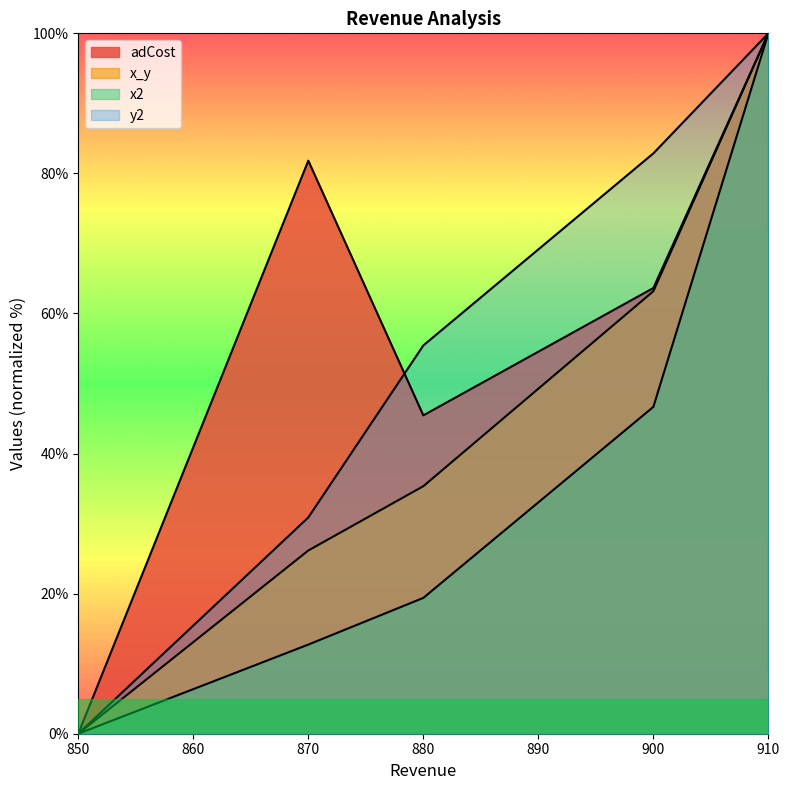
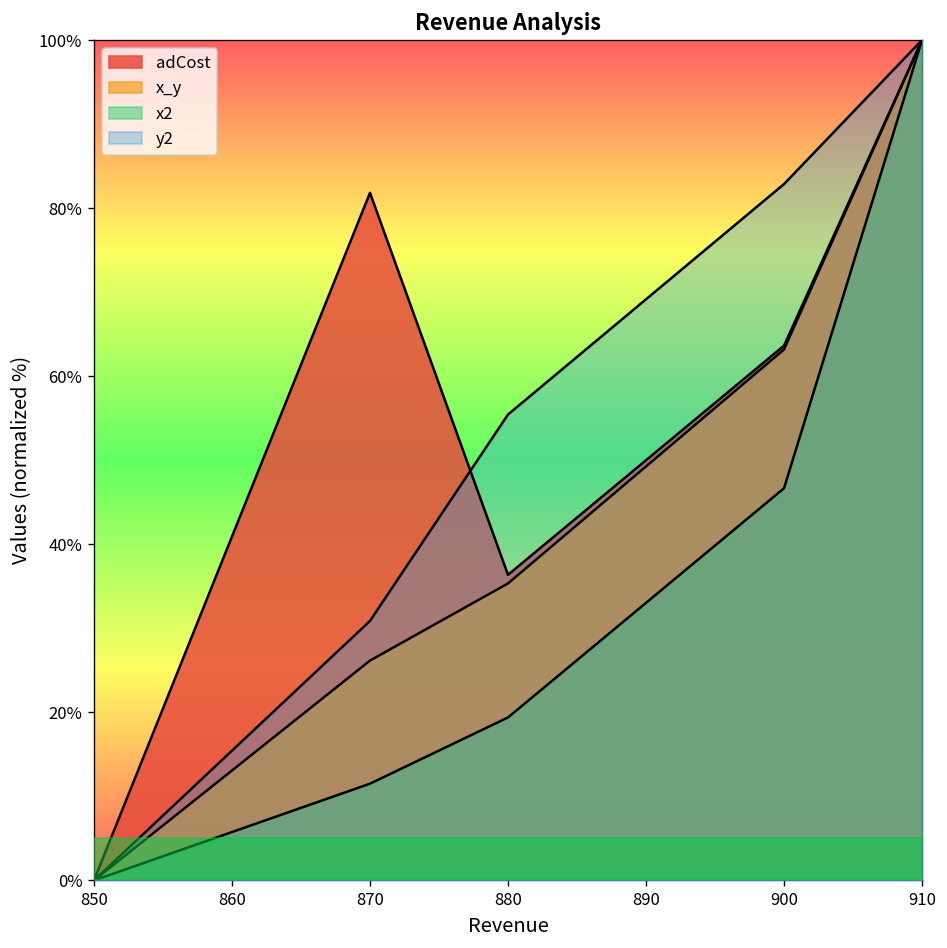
x2, 870: 13% -> 12%
adCost, 880: 45% -> 36%
